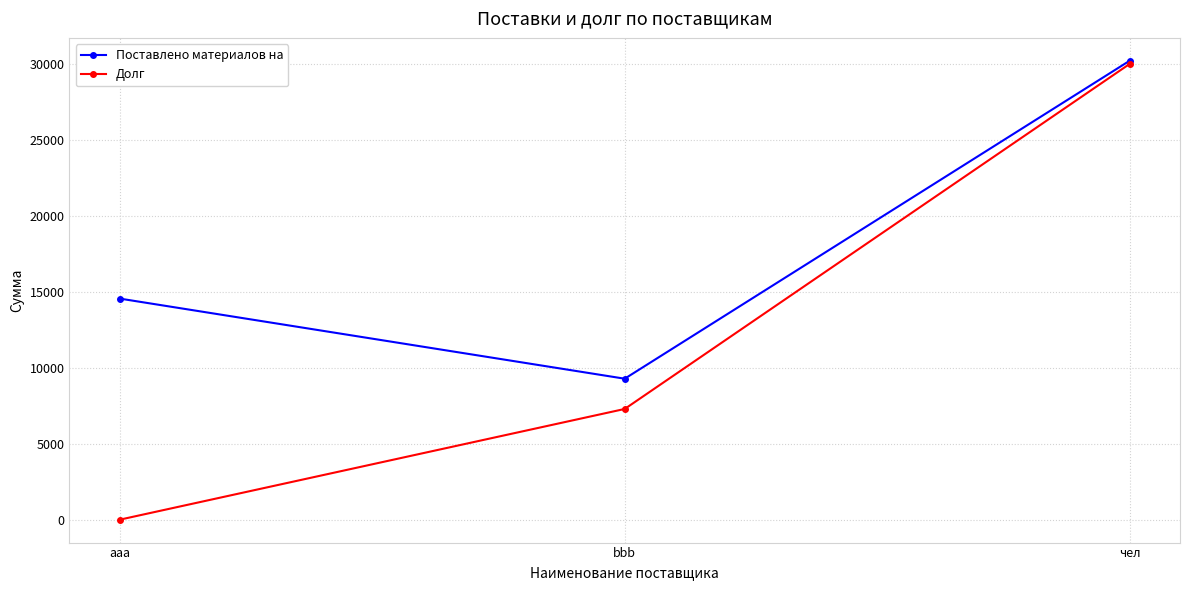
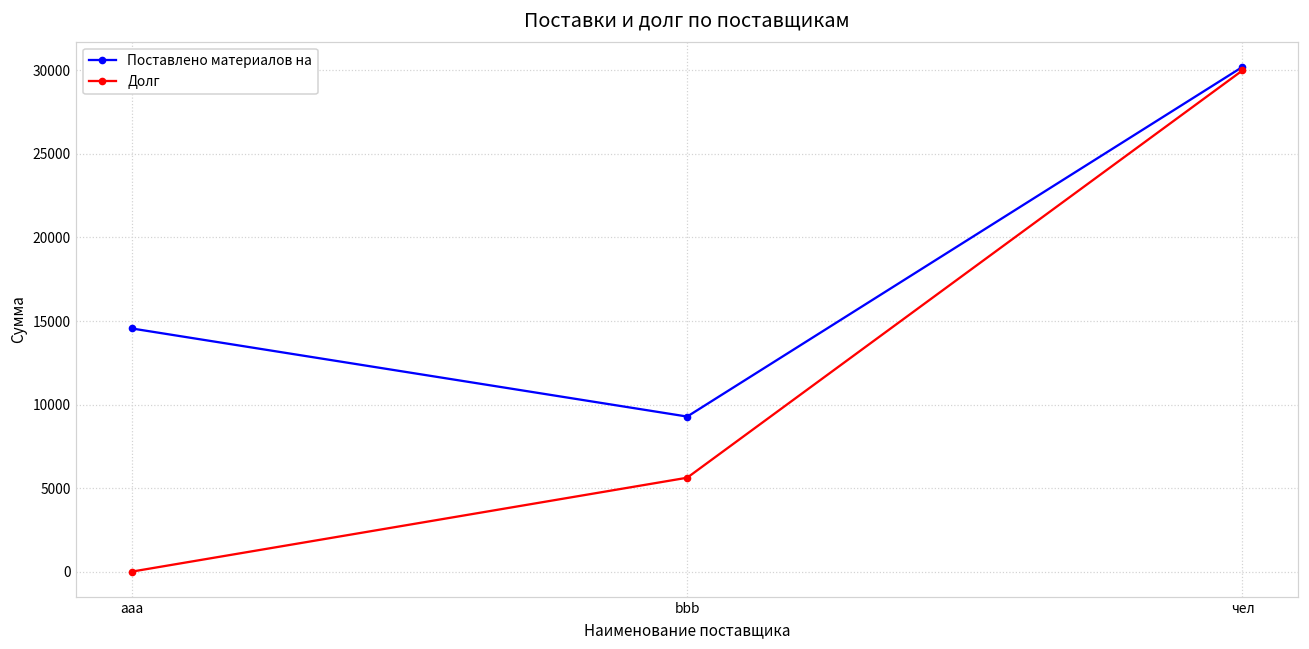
Долг, bbb: 7300 -> 5600
